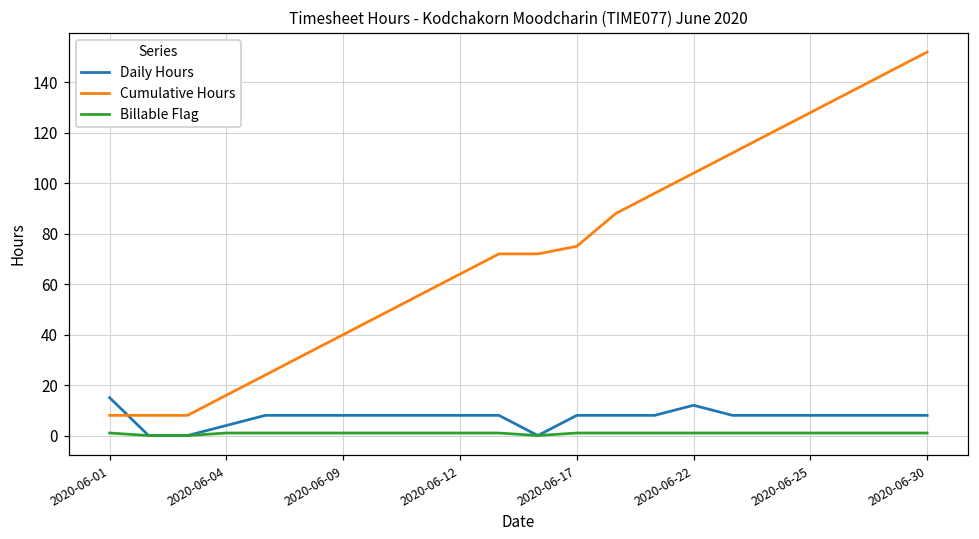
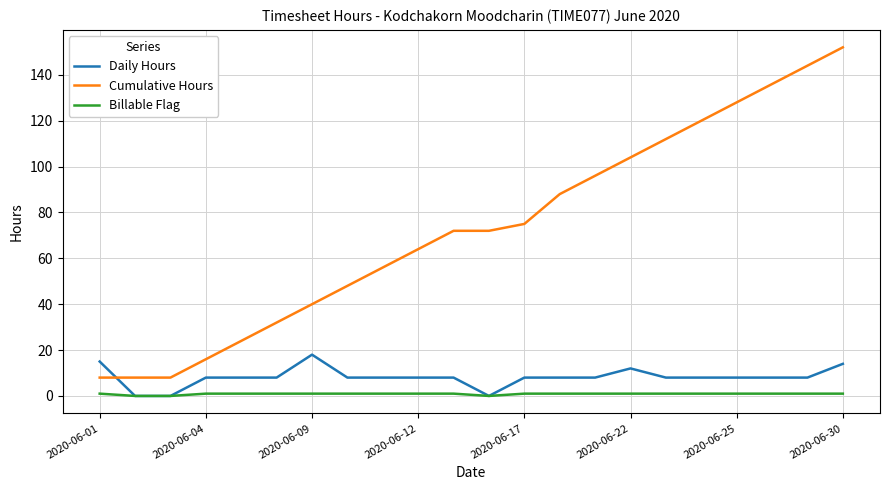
Daily Hours, 2020-06-04: 4 -> 8
Daily Hours, 2020-06-09: 8 -> 18
Daily Hours, 2020-06-30: 8 -> 14
